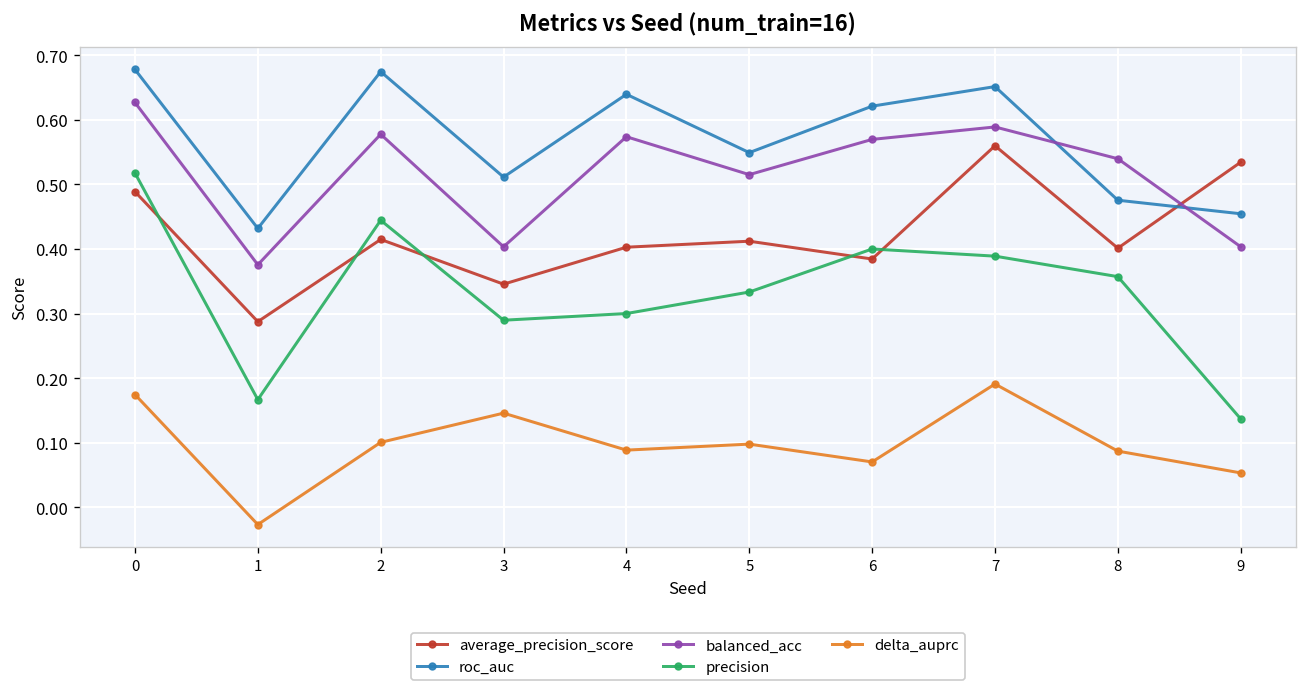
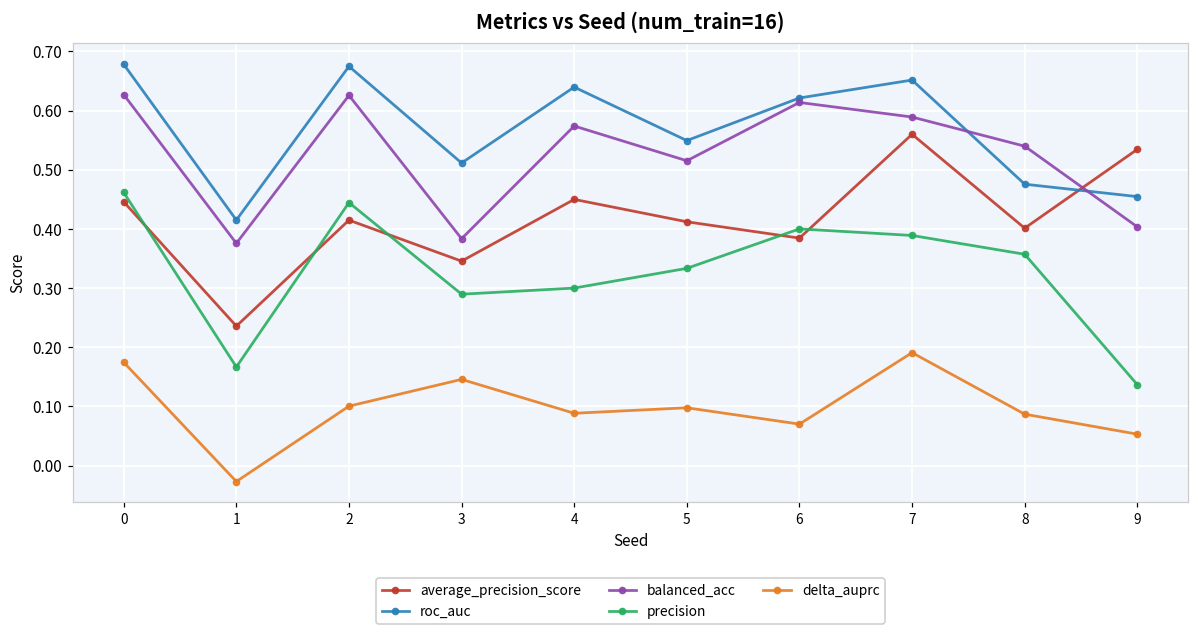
average_precision_score, 0: 0.49 -> 0.45
precision, 0: 0.52 -> 0.46
average_precision_score, 1: 0.29 -> 0.24
roc_auc, 1: 0.43 -> 0.41
balanced_acc, 2: 0.58 -> 0.63
balanced_acc, 3: 0.40 -> 0.38
average_precision_score, 4: 0.40 -> 0.45
balanced_acc, 6: 0.57 -> 0.61
